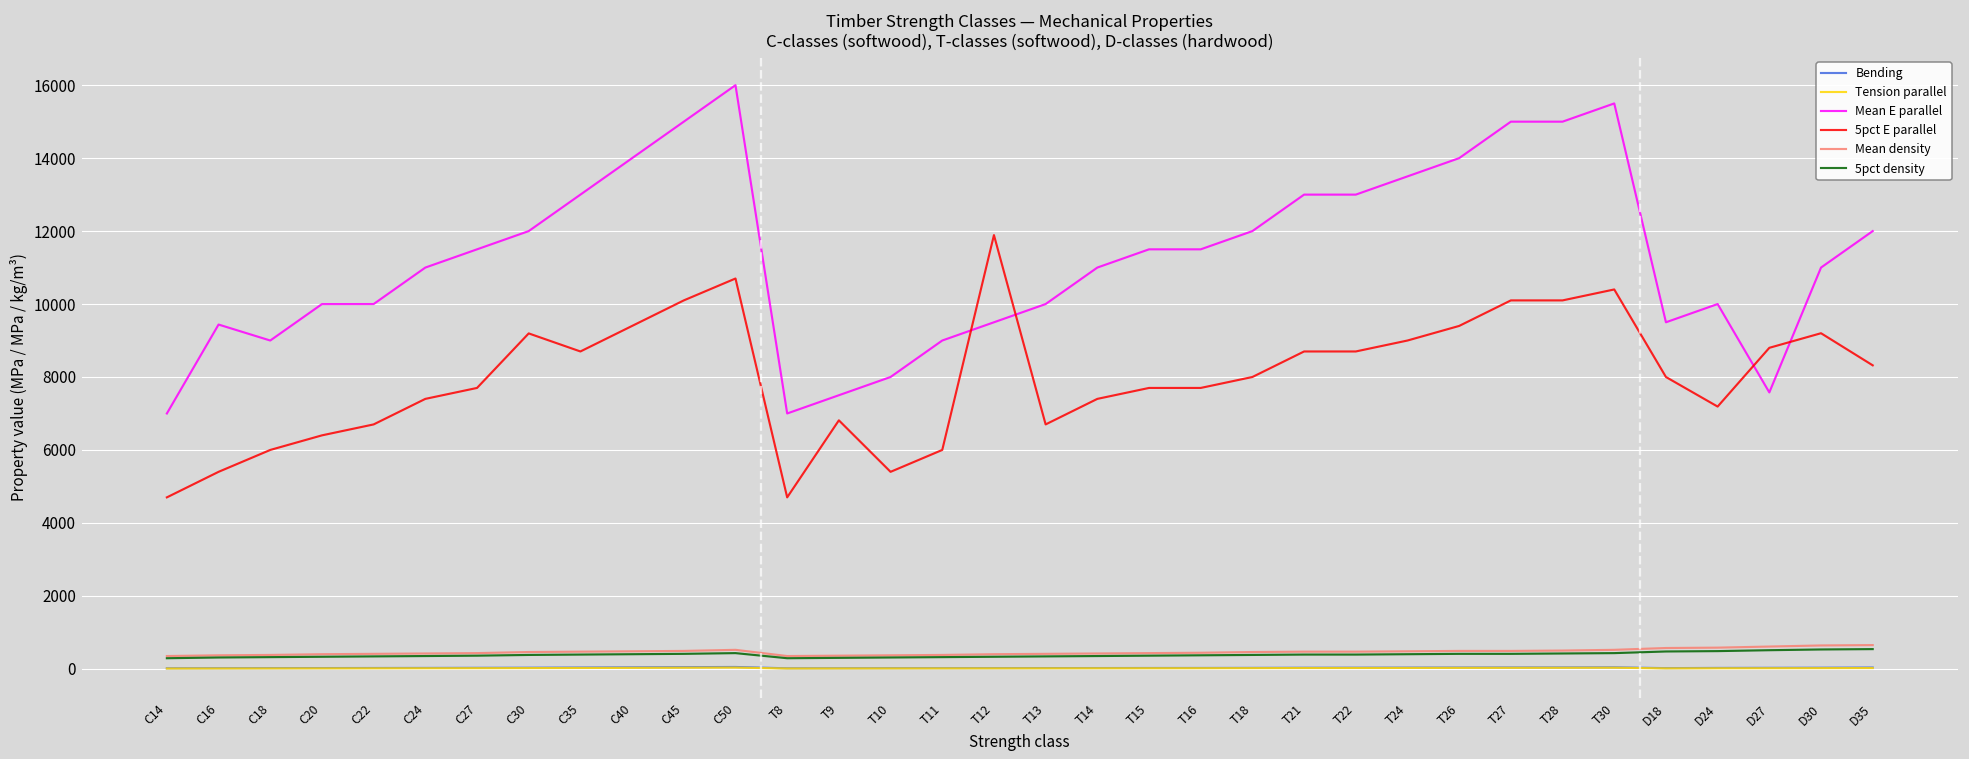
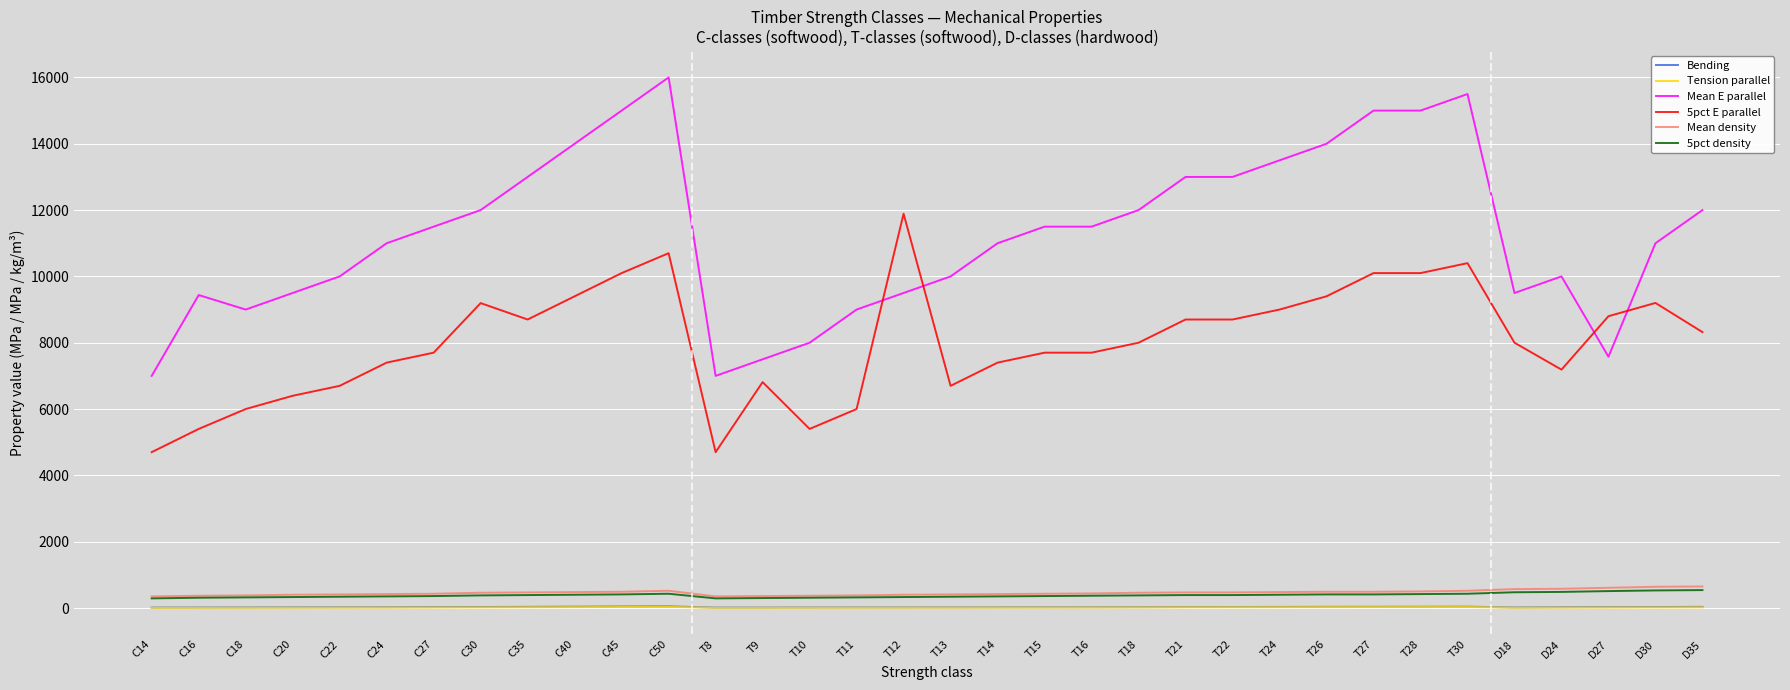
Mean E parallel, C20: 10000 -> 9500
